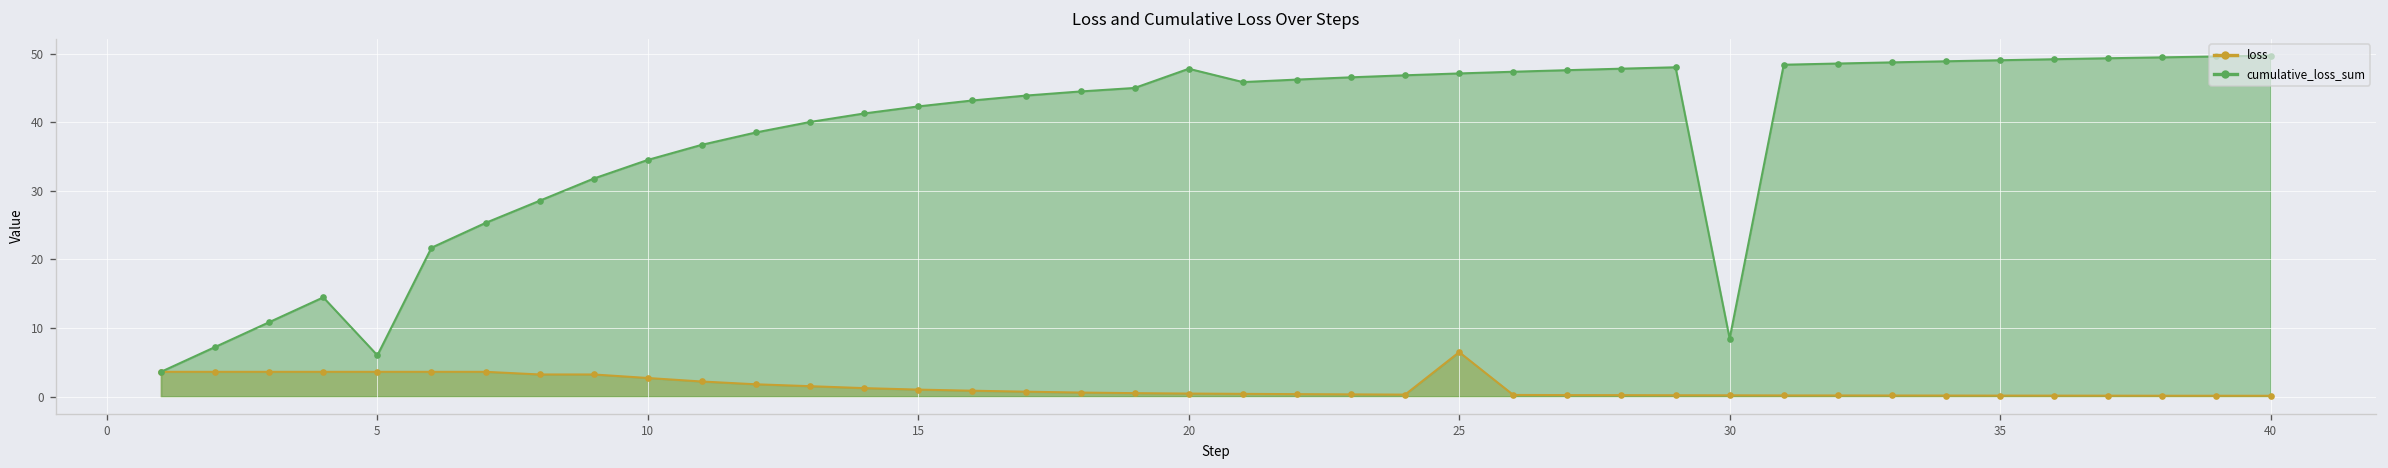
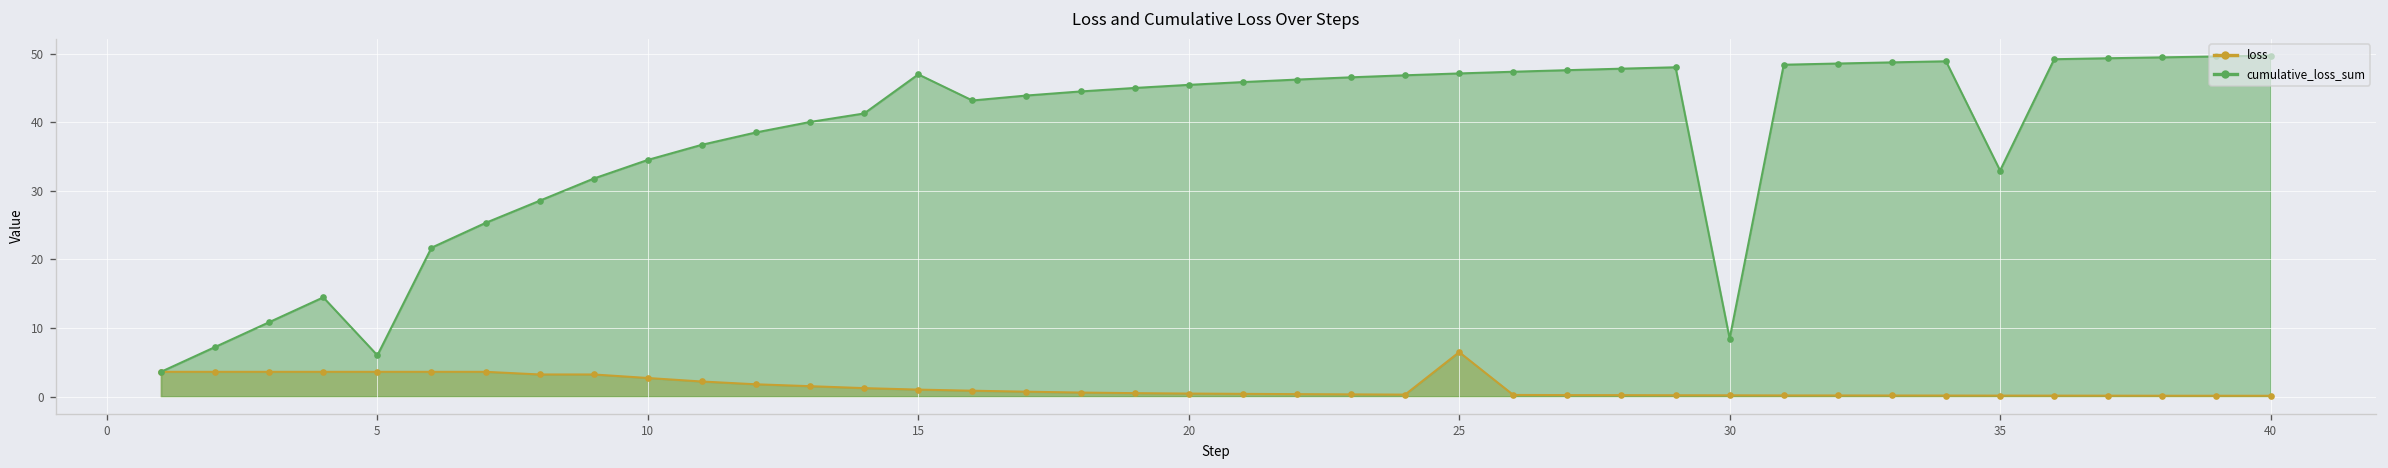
cumulative_loss_sum, 15: 42 -> 47
cumulative_loss_sum, 20: 48 -> 45
cumulative_loss_sum, 35: 49 -> 33
